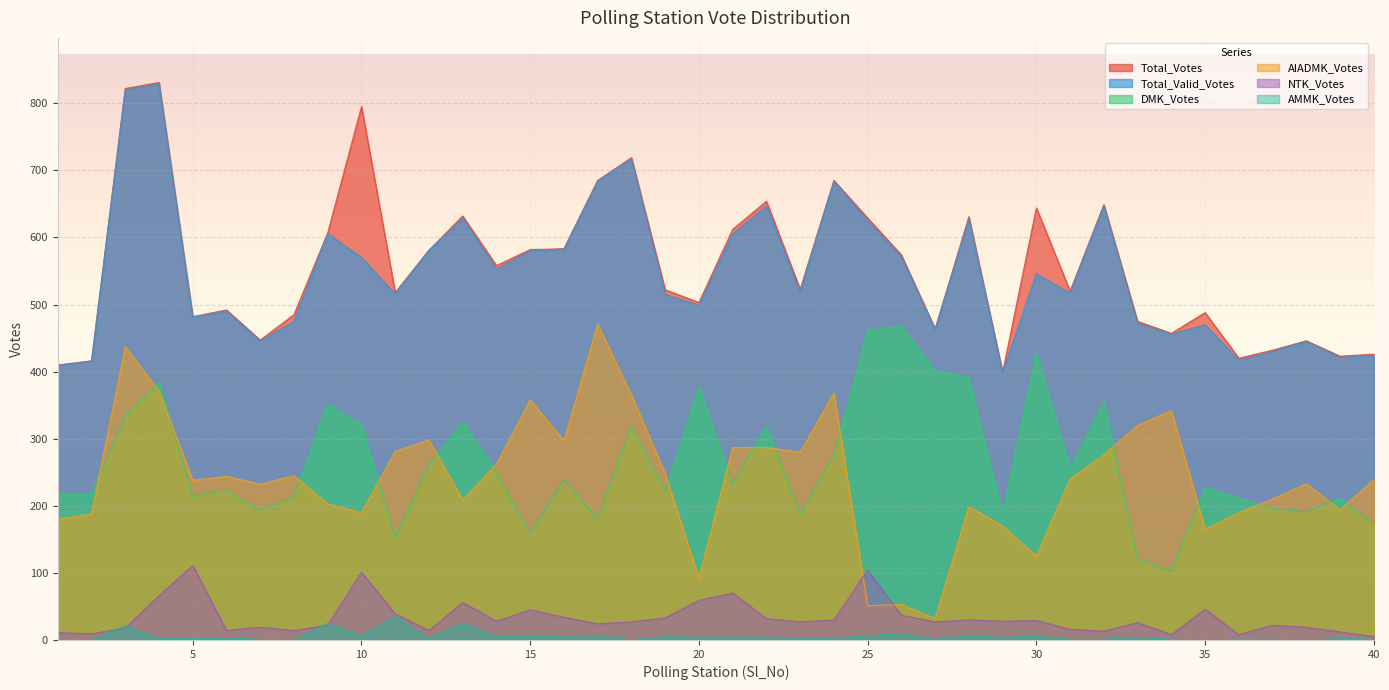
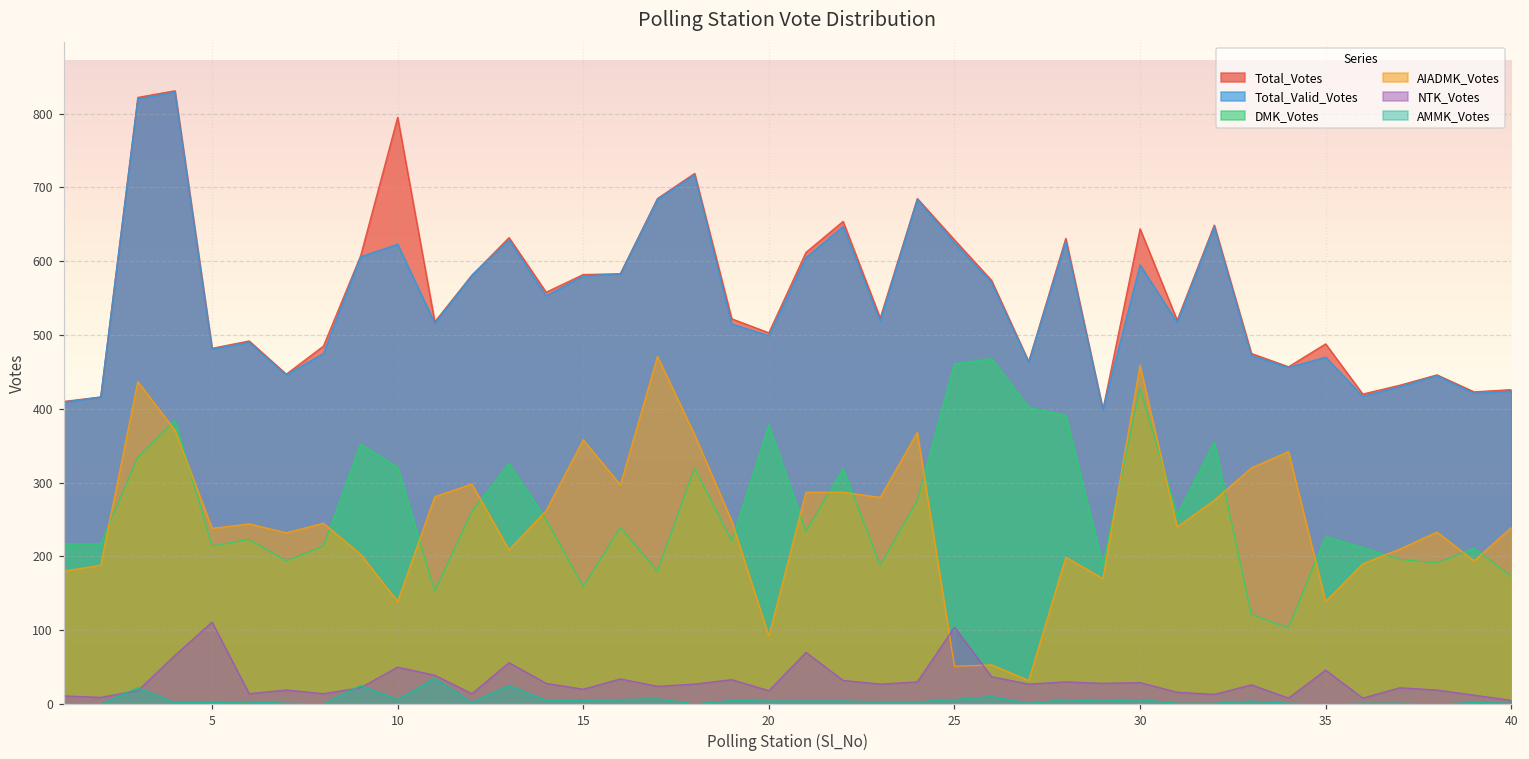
Total_Valid_Votes, 10: 570 -> 620
AIADMK_Votes, 10: 190 -> 140
NTK_Votes, 10: 100 -> 50
NTK_Votes, 15: 50 -> 20
NTK_Votes, 20: 60 -> 20
Total_Valid_Votes, 30: 550 -> 600
AIADMK_Votes, 30: 130 -> 460
AIADMK_Votes, 35: 170 -> 140
